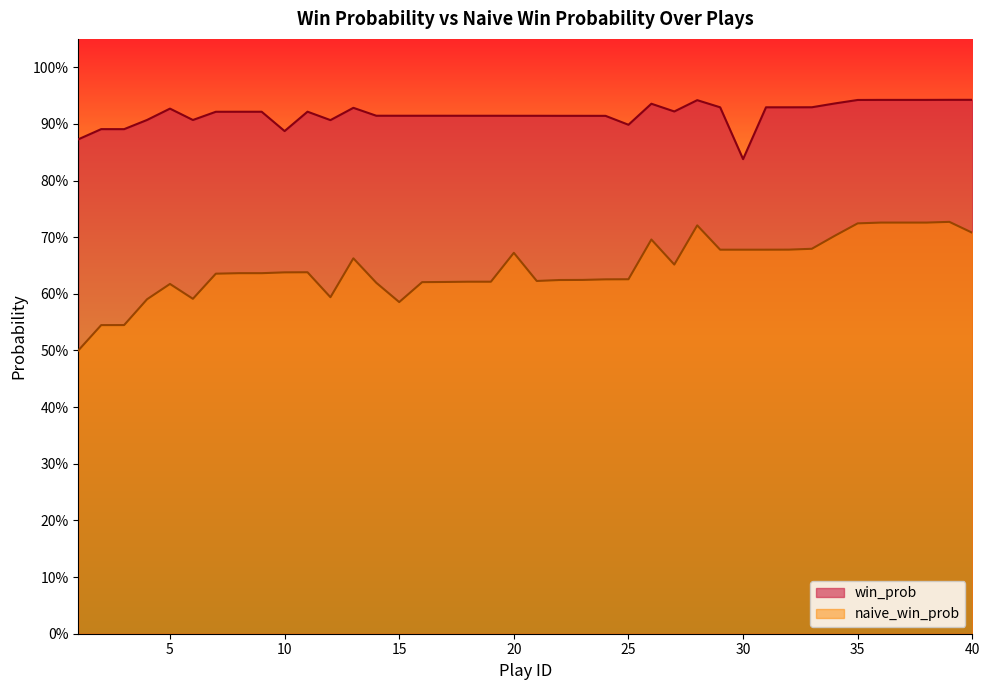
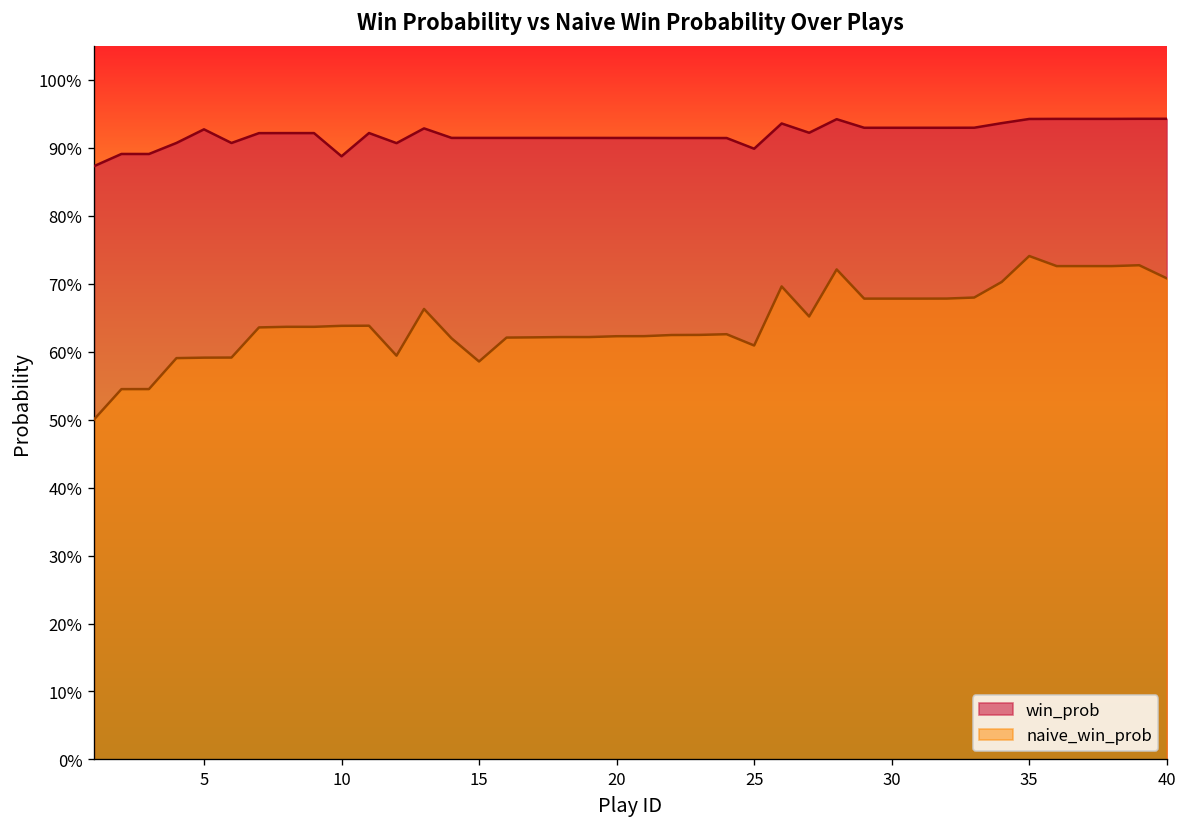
naive_win_prob, 5: 62% -> 59%
naive_win_prob, 20: 67% -> 62%
naive_win_prob, 25: 63% -> 61%
win_prob, 30: 84% -> 93%
naive_win_prob, 35: 72% -> 74%
